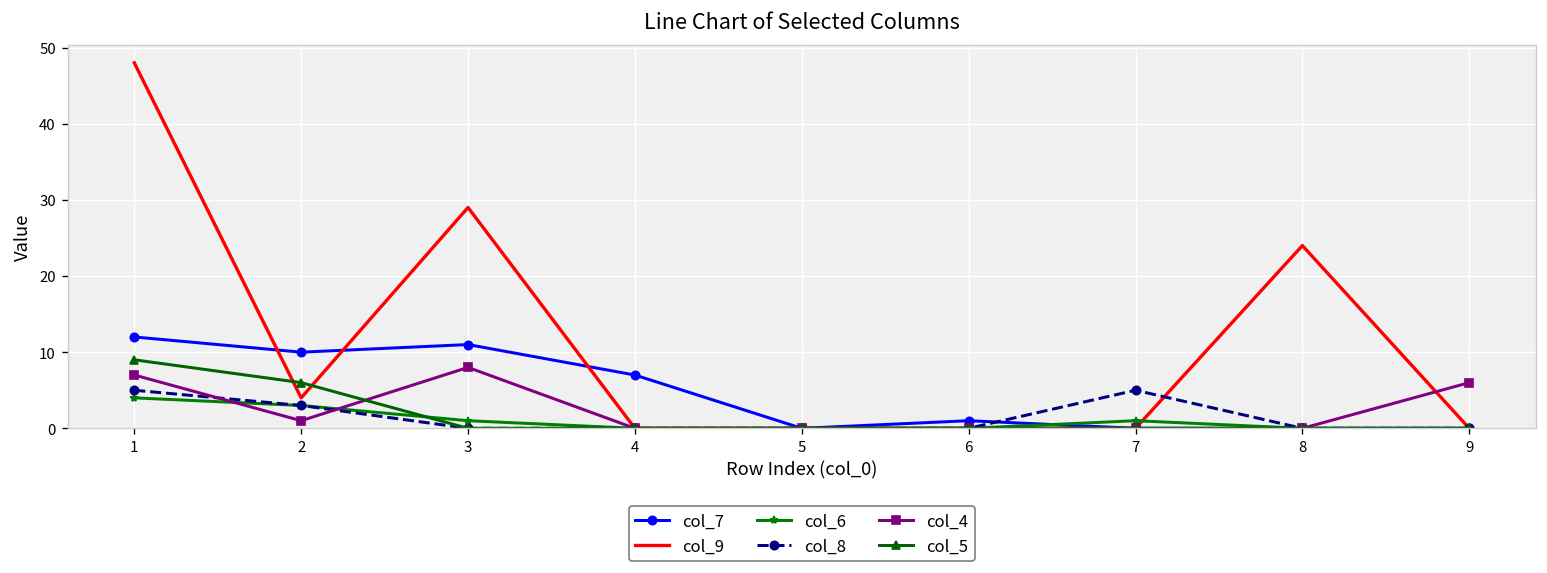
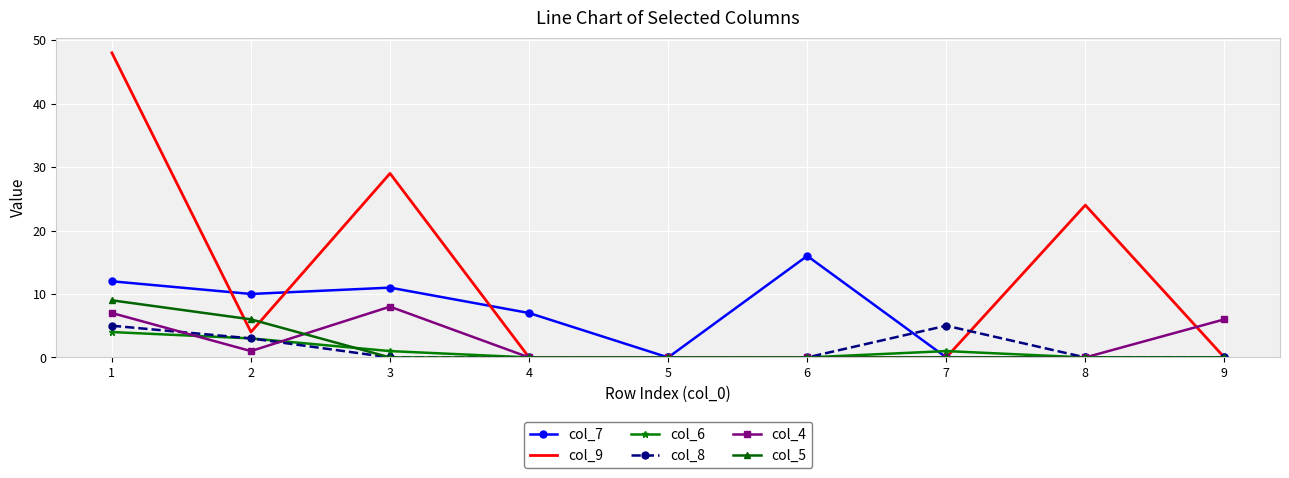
col_7, 6: 1 -> 16
